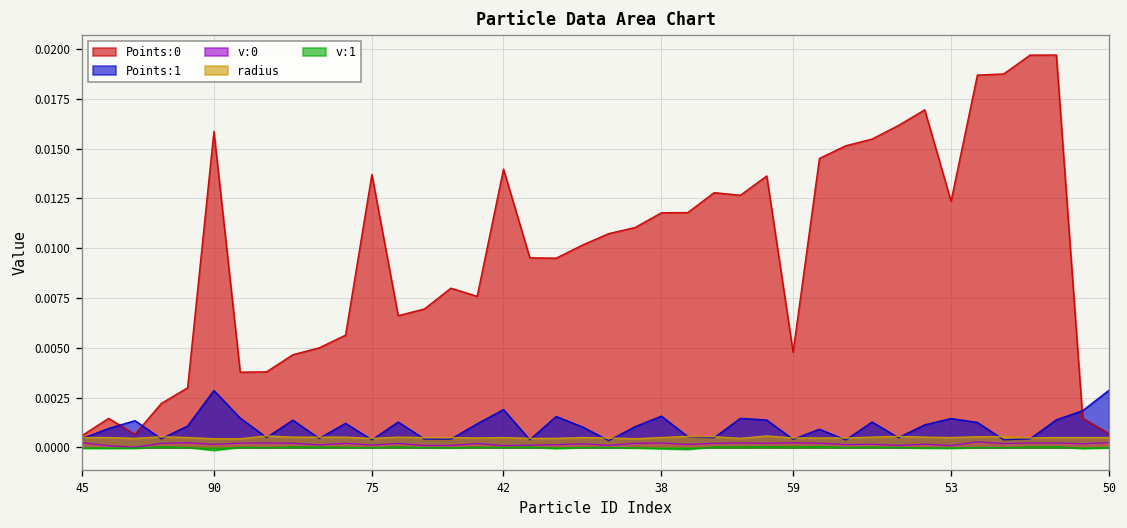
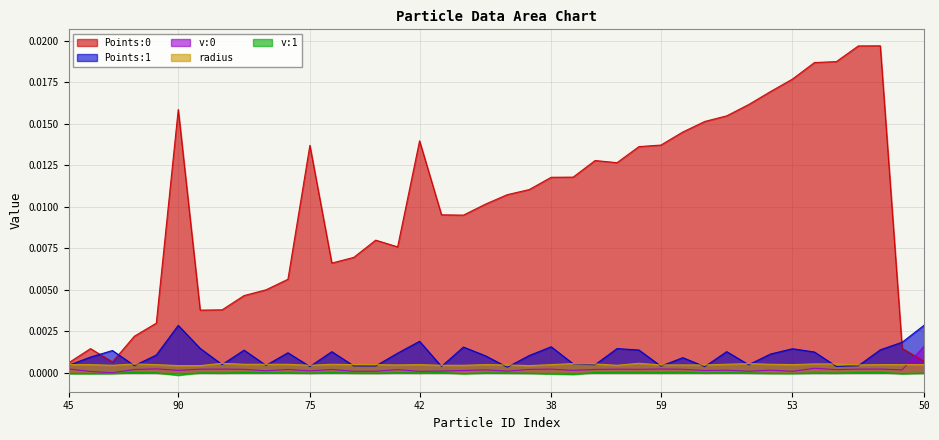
Points:0, 59: 0.0048 -> 0.0137
Points:0, 53: 0.0124 -> 0.0177
v:0, 50: 0.0002 -> 0.0016
